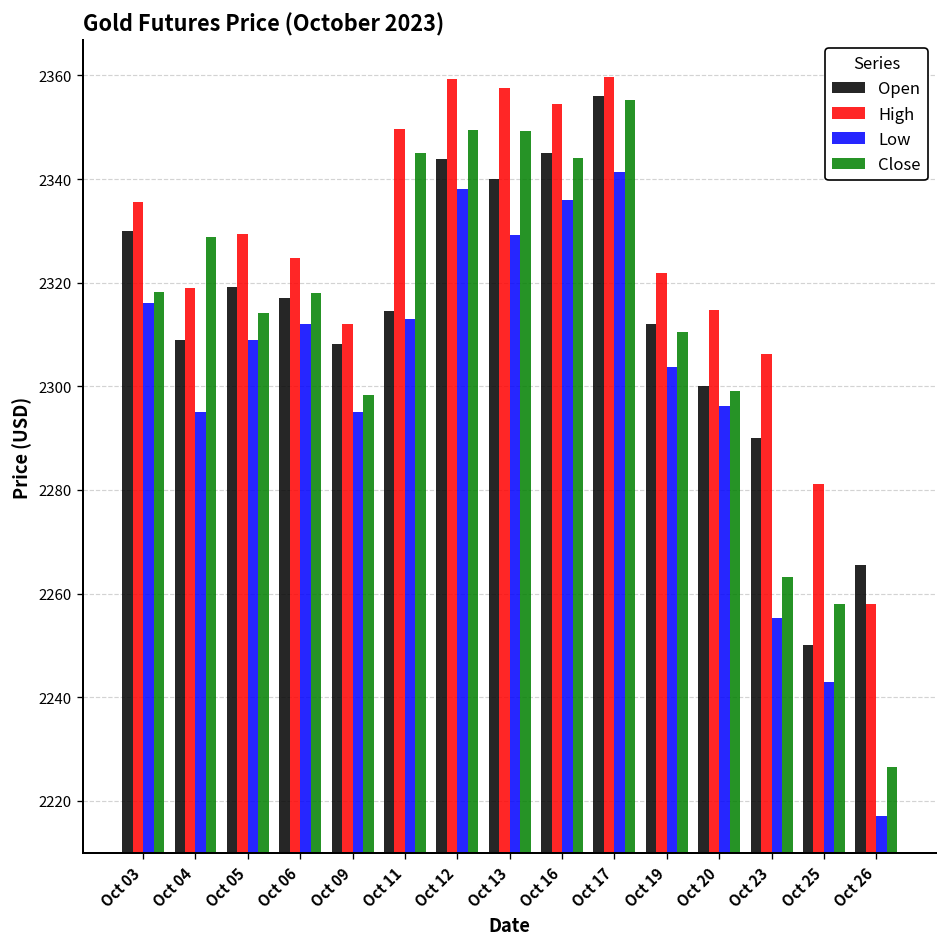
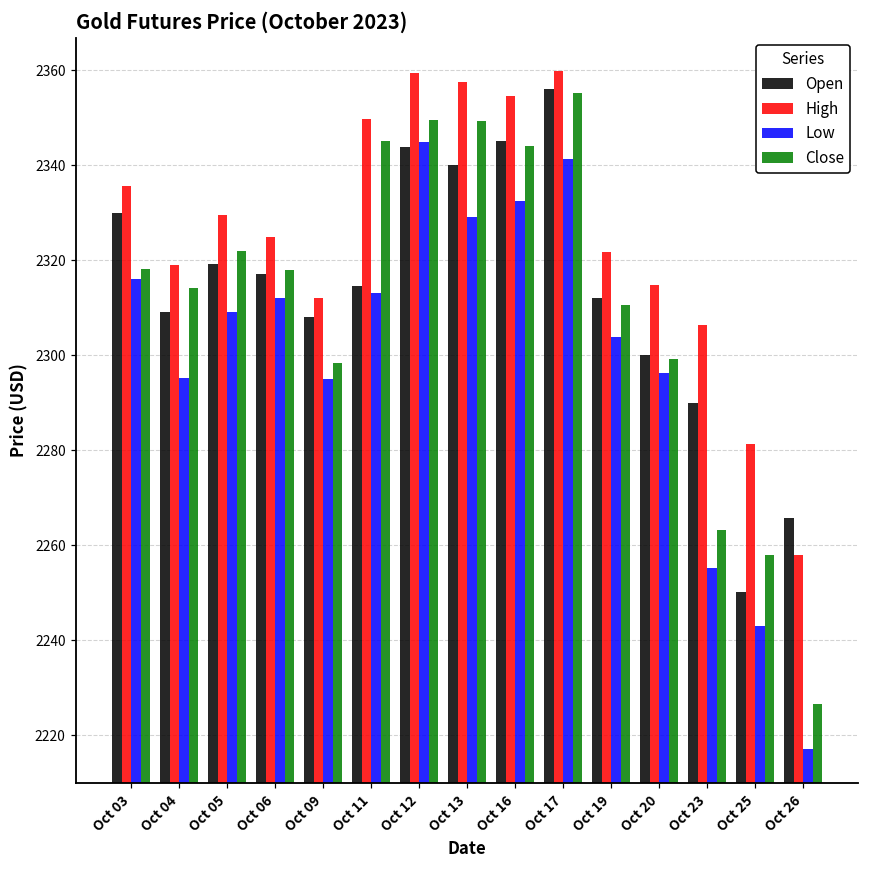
Close, Oct 04: 2329 -> 2314
Close, Oct 05: 2314 -> 2322
Low, Oct 12: 2338 -> 2345
Low, Oct 16: 2336 -> 2333
